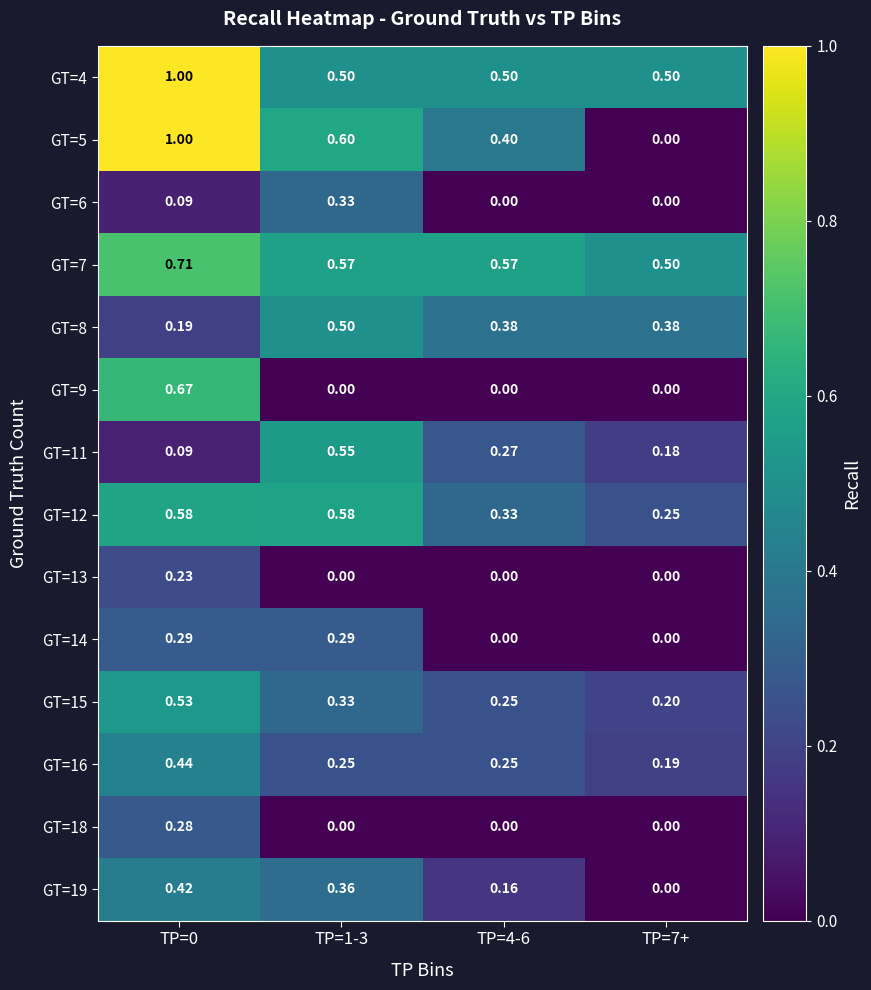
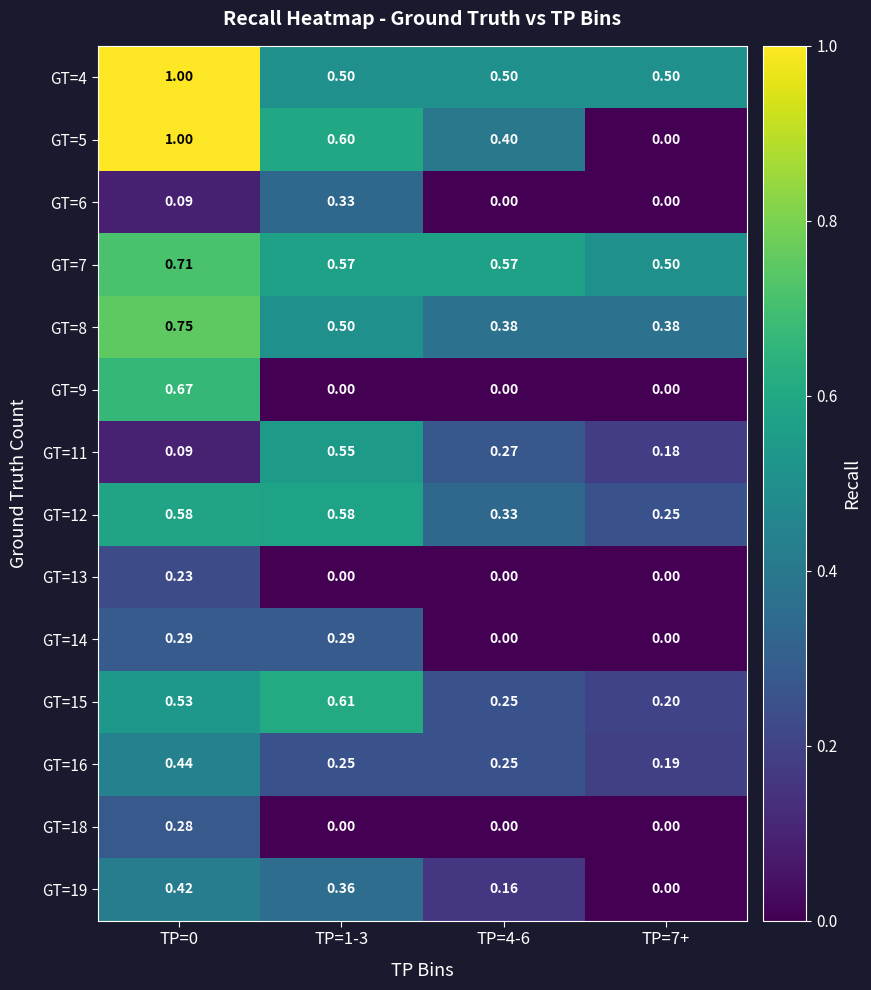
GT=8, TP=0: 0.19 -> 0.75
GT=15, TP=1-3: 0.33 -> 0.61
